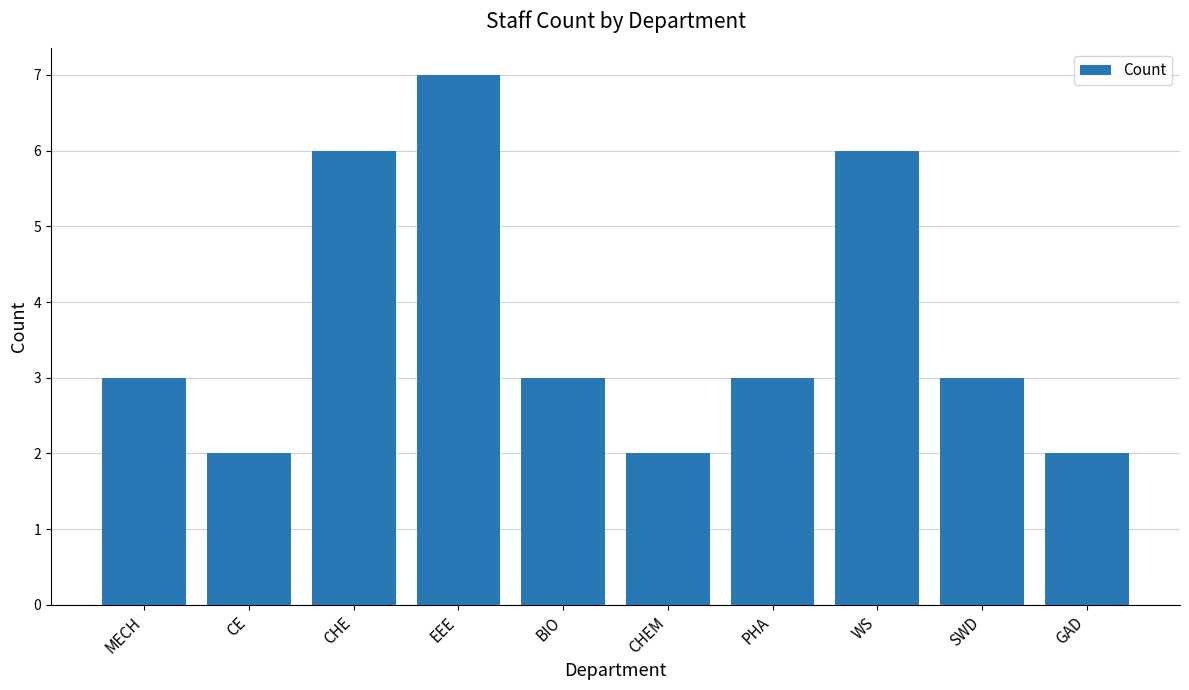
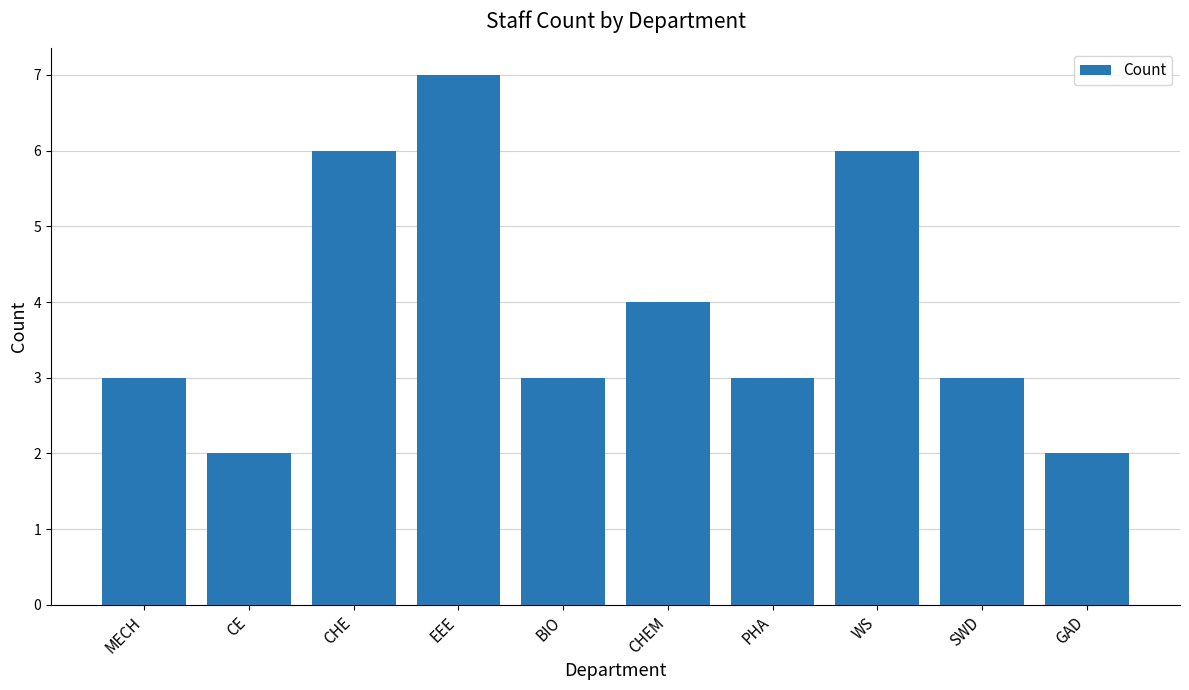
CHEM: 2 -> 4
